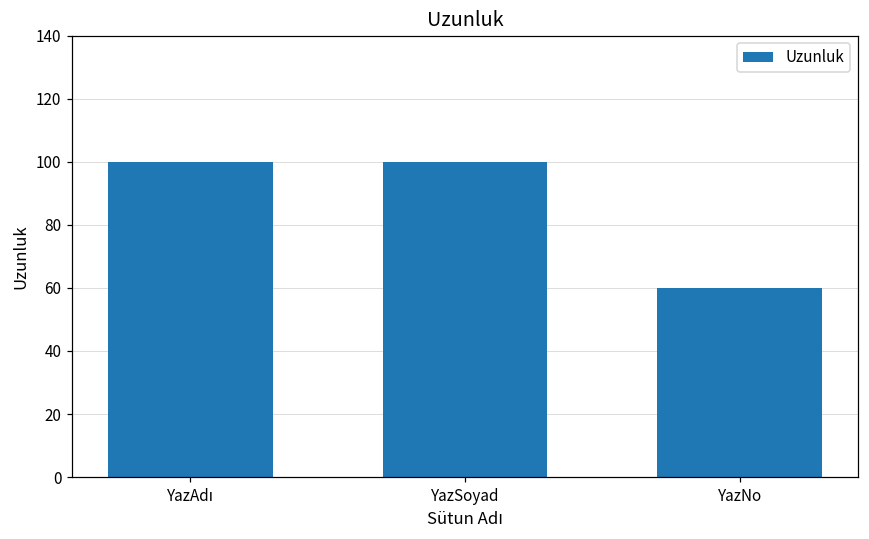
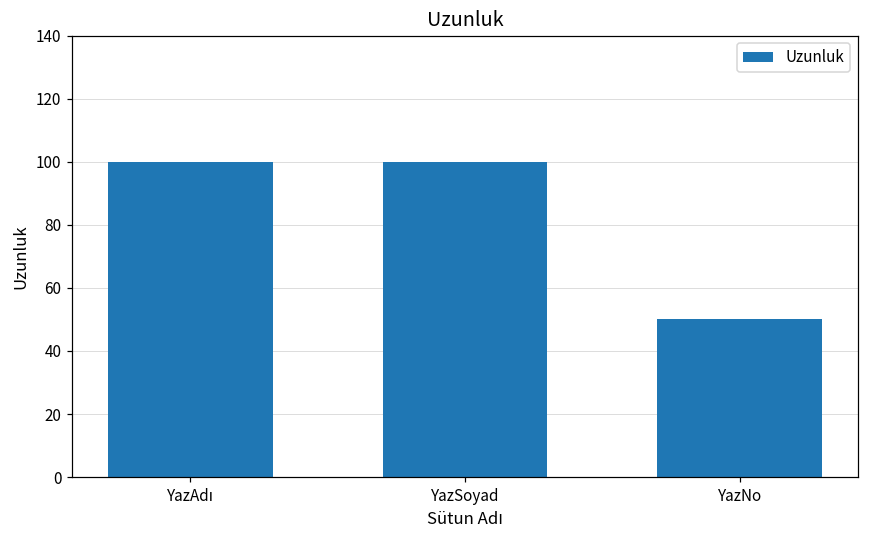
YazNo: 60 -> 50
